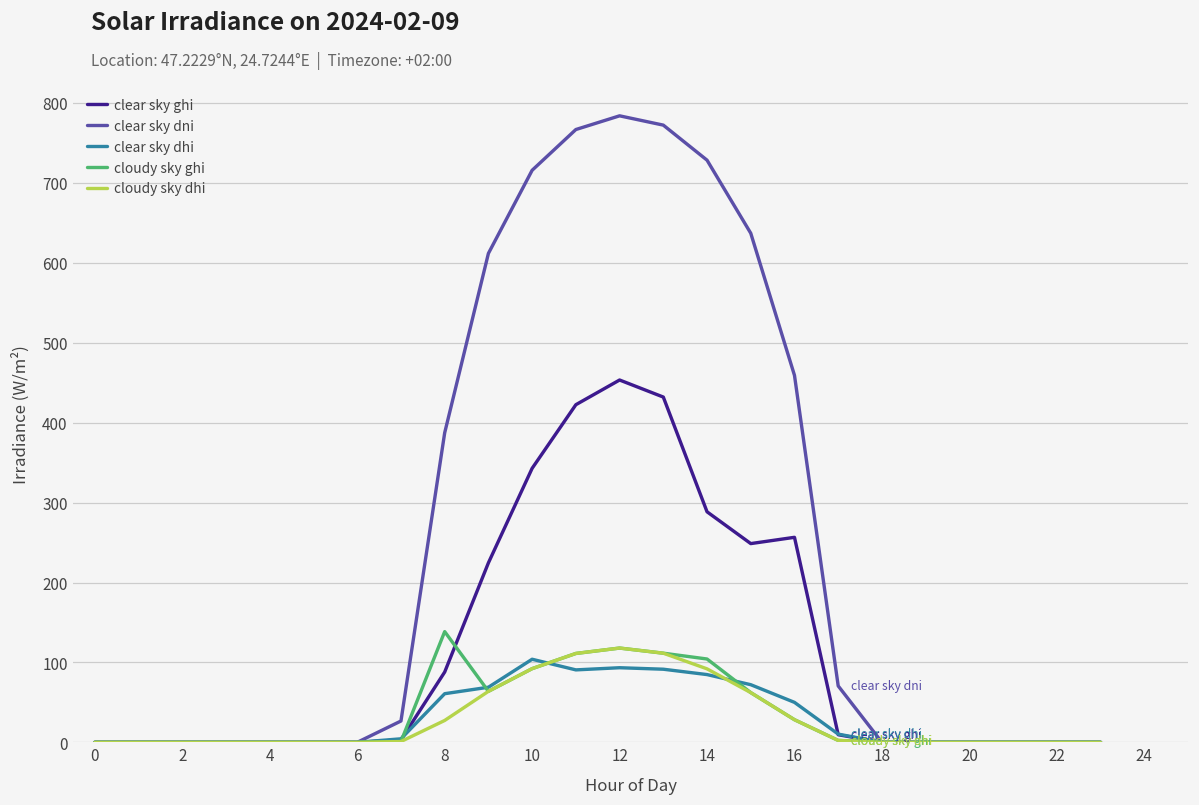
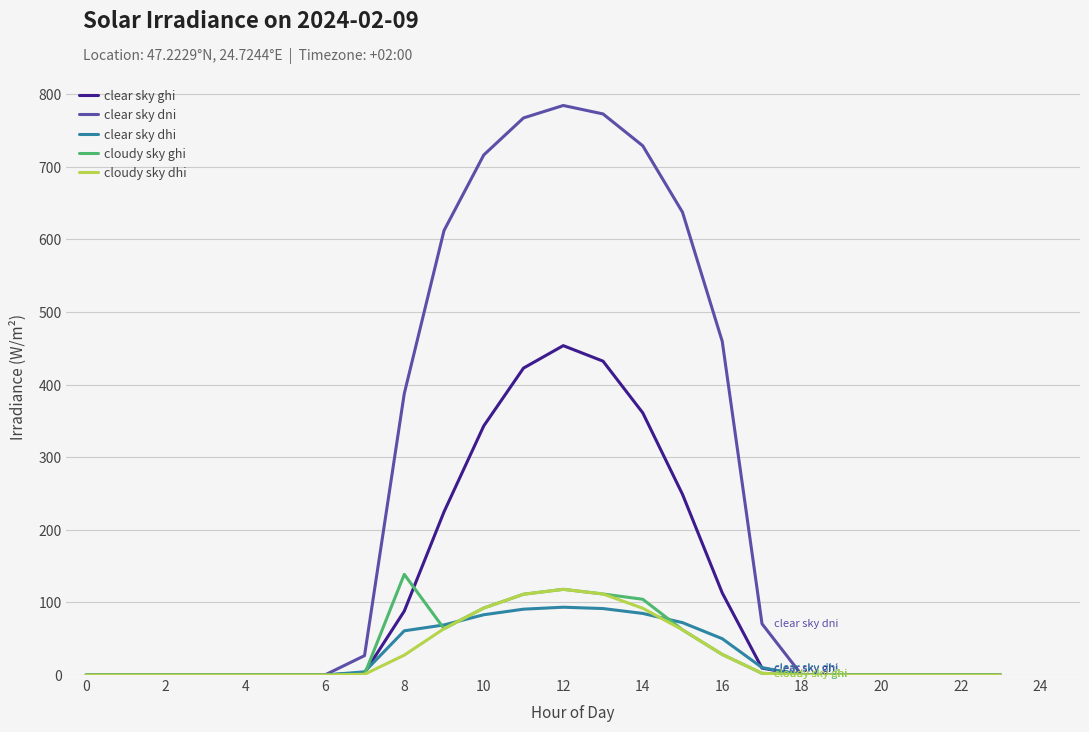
clear sky dhi, 10: 100 -> 80
clear sky ghi, 14: 290 -> 360
clear sky ghi, 16: 260 -> 110
